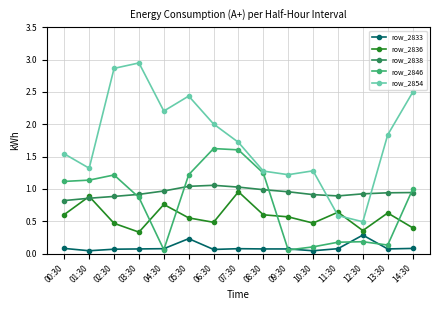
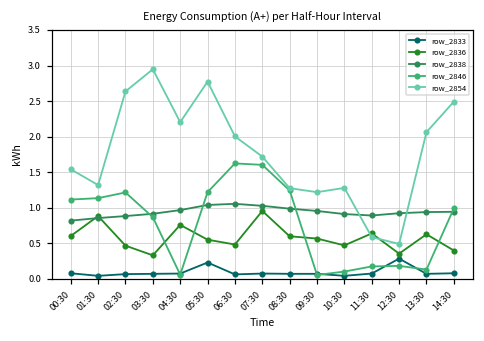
row_2854, 02:30: 2.9 -> 2.6
row_2854, 05:30: 2.4 -> 2.8
row_2854, 13:30: 1.8 -> 2.1
